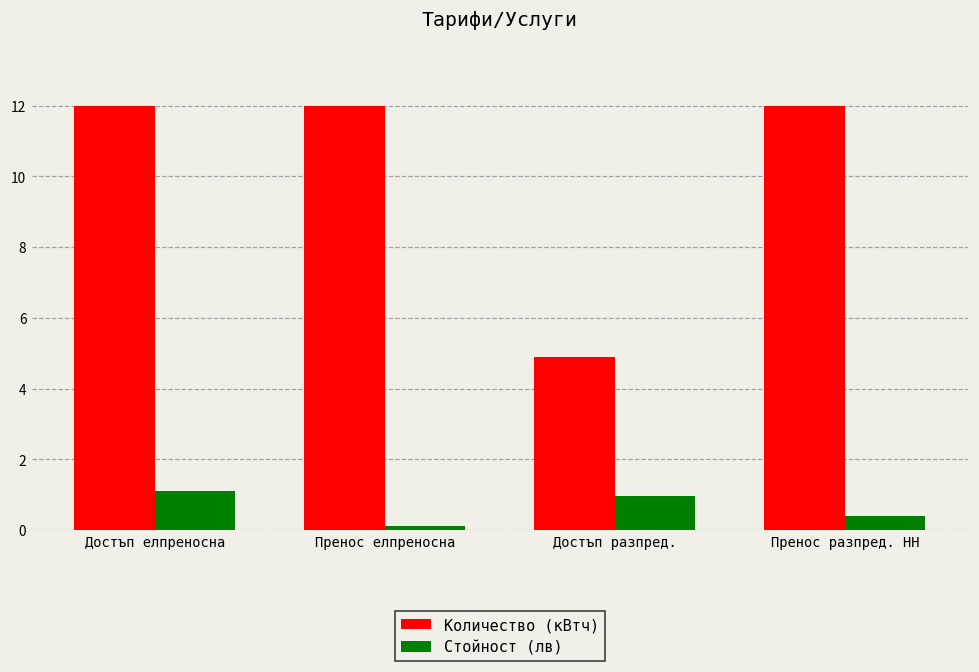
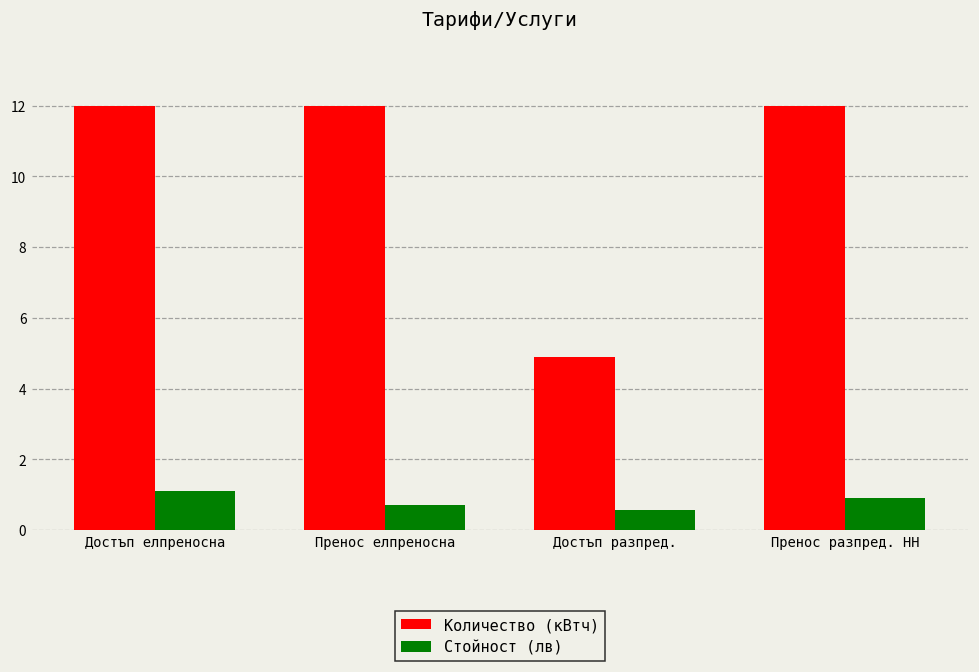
Стойност (лв), Пренос елпреносна: 0.1 -> 0.7
Стойност (лв), Достъп разпред.: 1.0 -> 0.6
Стойност (лв), Пренос разпред. НН: 0.4 -> 0.9
